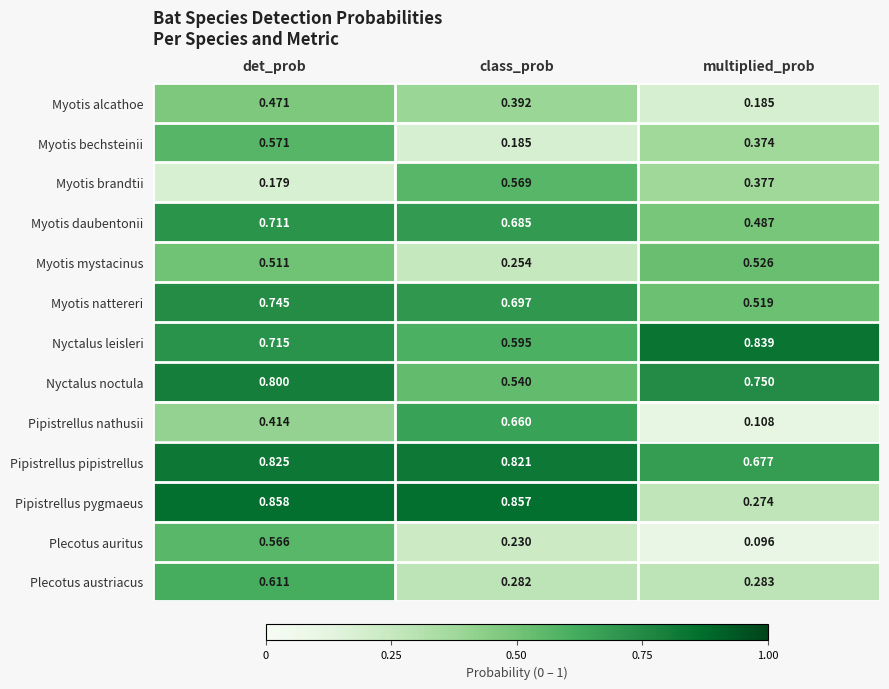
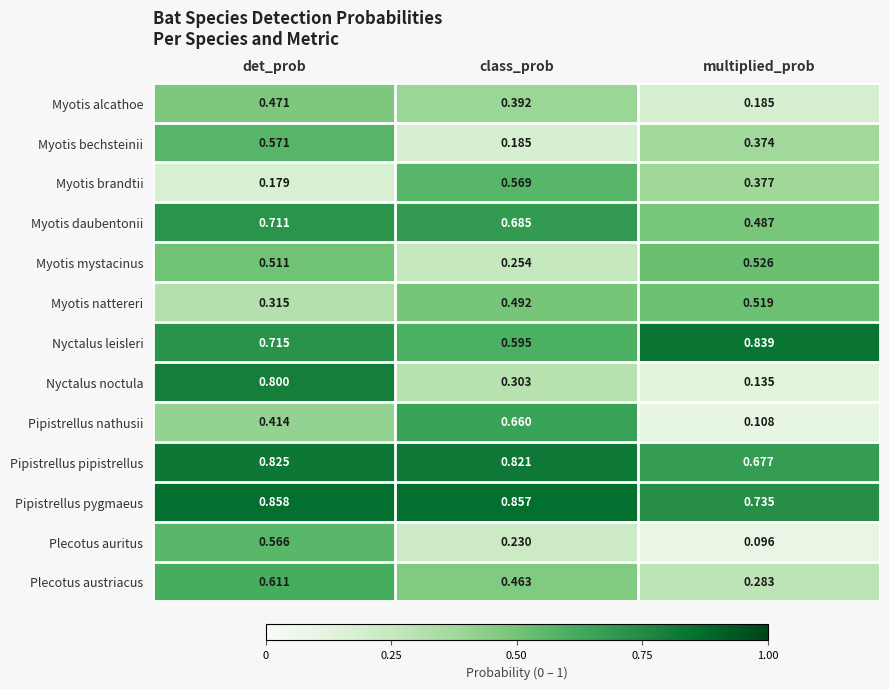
Myotis nattereri, det_prob: 0.745 -> 0.315
Myotis nattereri, class_prob: 0.697 -> 0.492
Nyctalus noctula, class_prob: 0.540 -> 0.303
Nyctalus noctula, multiplied_prob: 0.750 -> 0.135
Pipistrellus pygmaeus, multiplied_prob: 0.274 -> 0.735
Plecotus austriacus, class_prob: 0.282 -> 0.463
